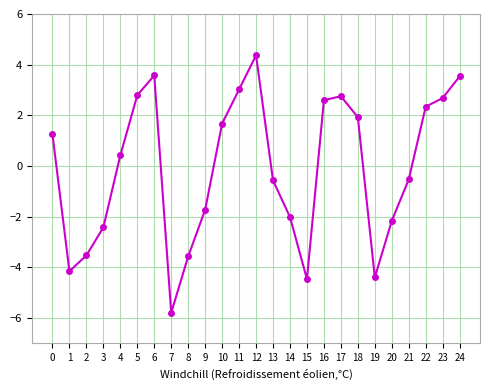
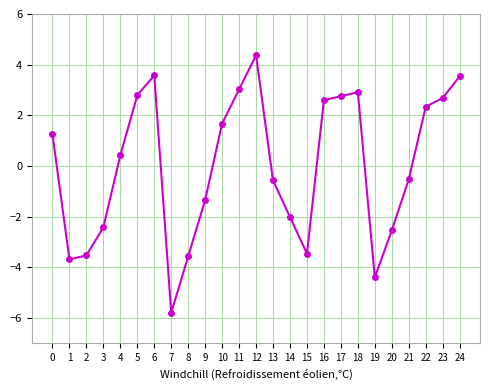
1: -4.2 -> -3.7
9: -1.7 -> -1.3
15: -4.5 -> -3.5
18: 1.9 -> 2.9
20: -2.2 -> -2.5
